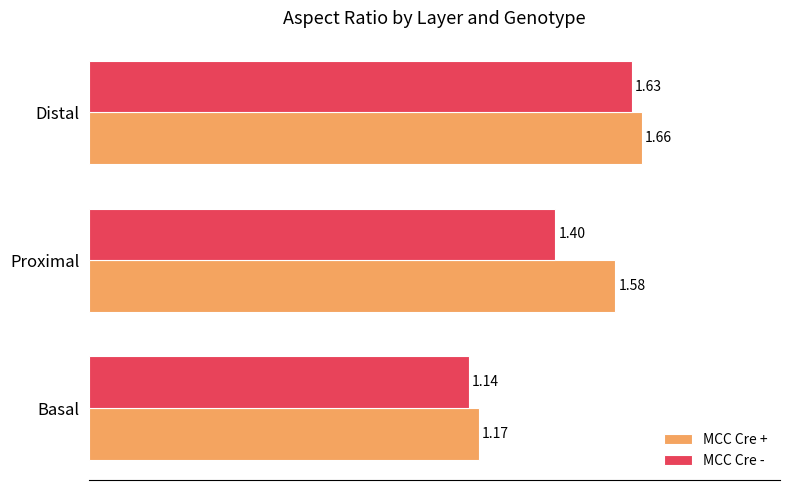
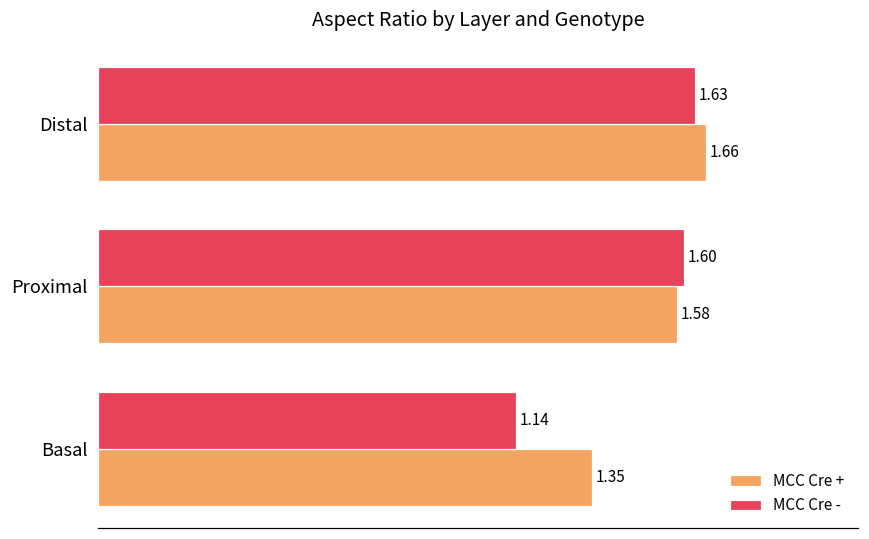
MCC Cre -, Proximal: 1.40 -> 1.60
MCC Cre +, Basal: 1.17 -> 1.35
